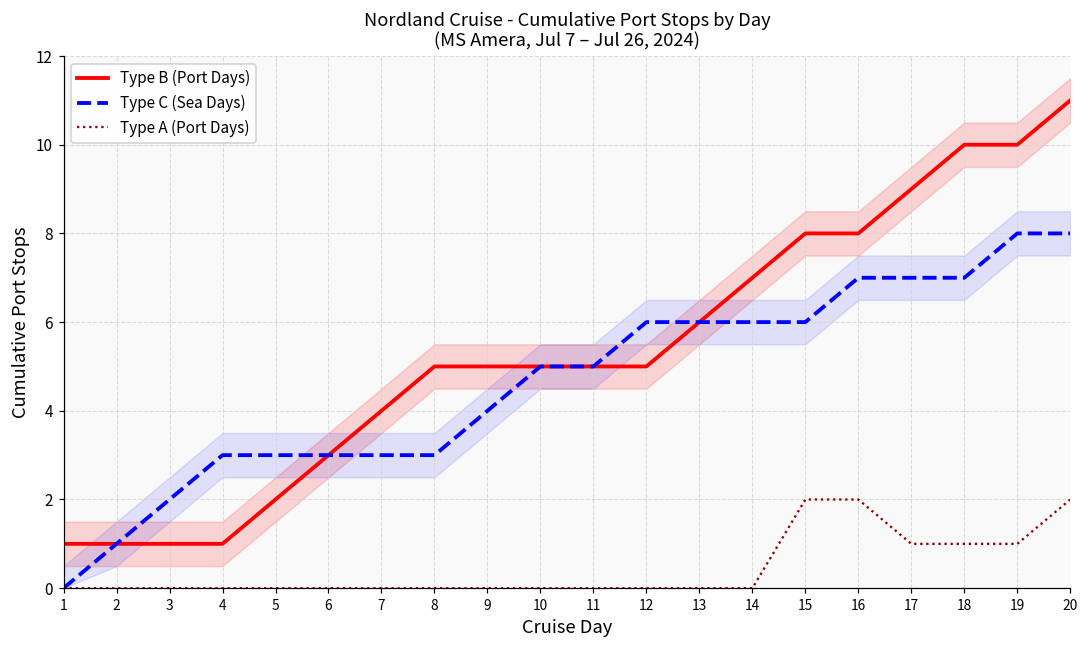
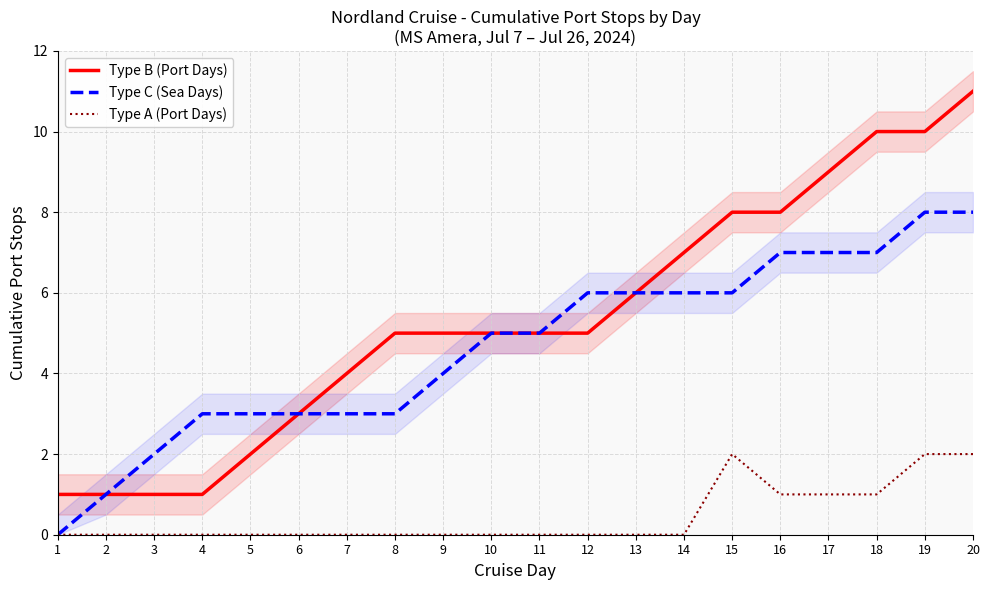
Type A (Port Days), 16: 2 -> 1
Type A (Port Days), 19: 1 -> 2
